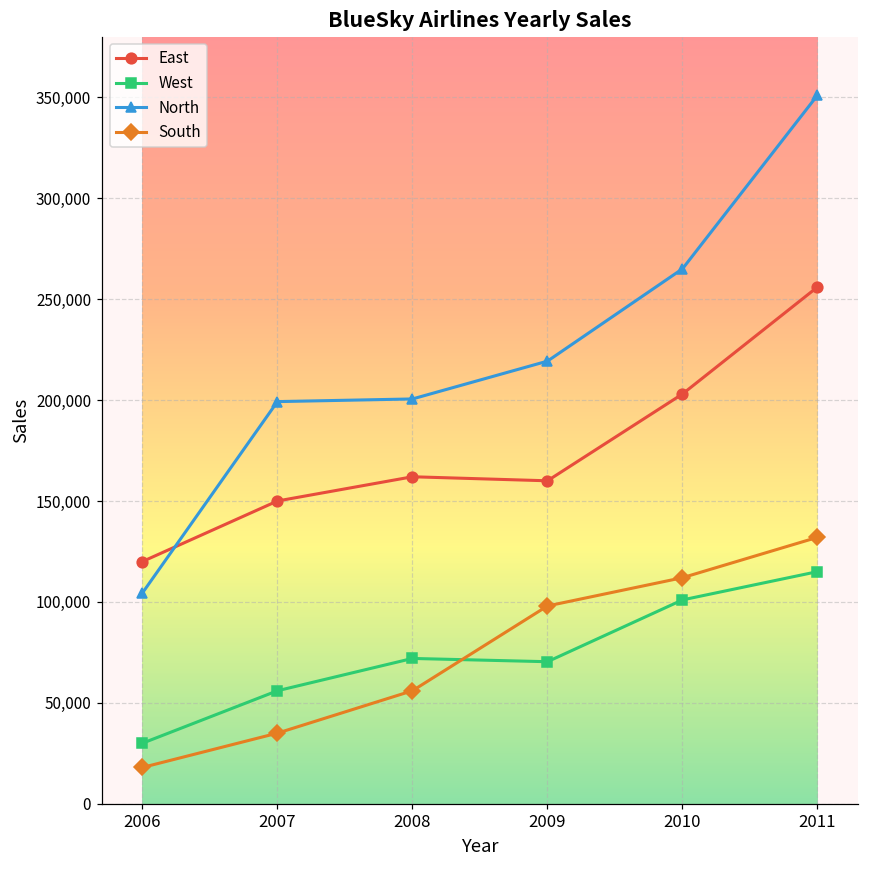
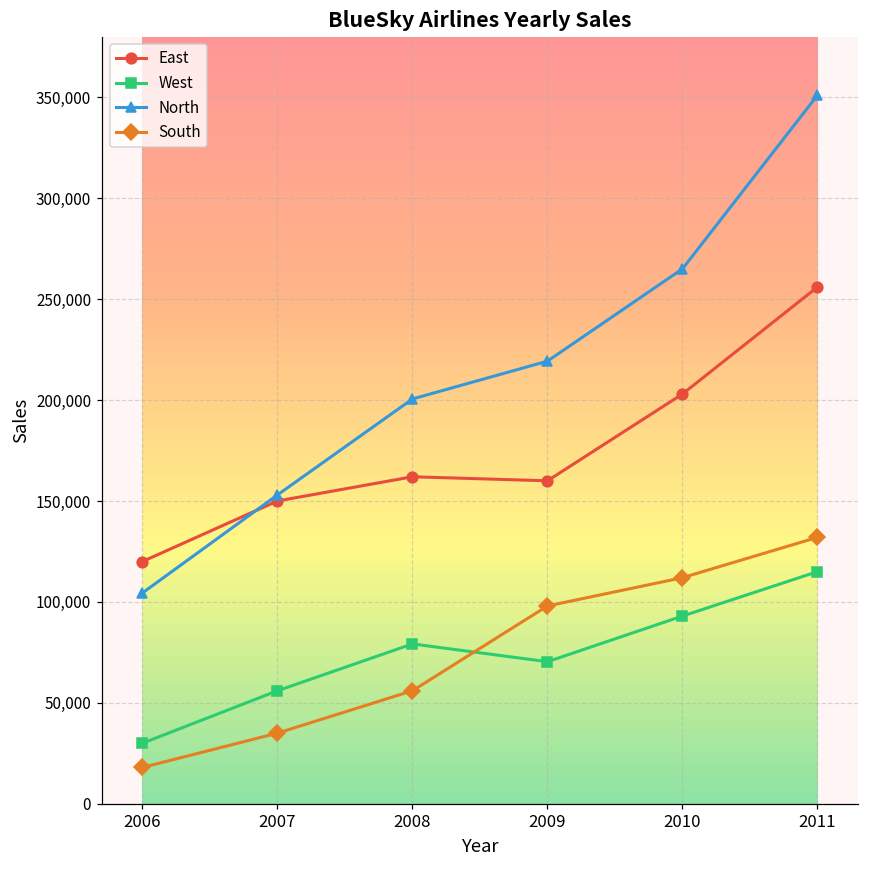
North, 2007: 199,000 -> 153,000
West, 2008: 72,000 -> 79,000
West, 2010: 101,000 -> 93,000
